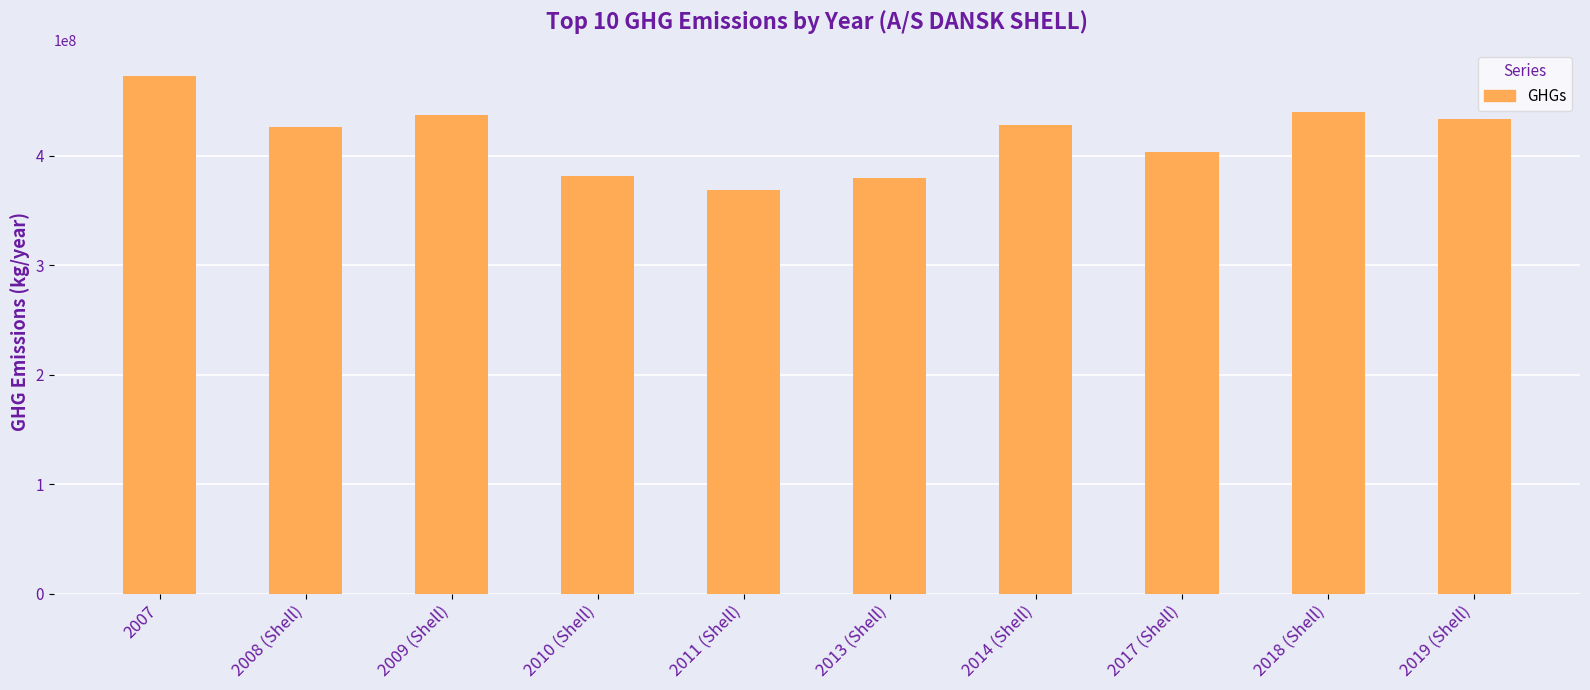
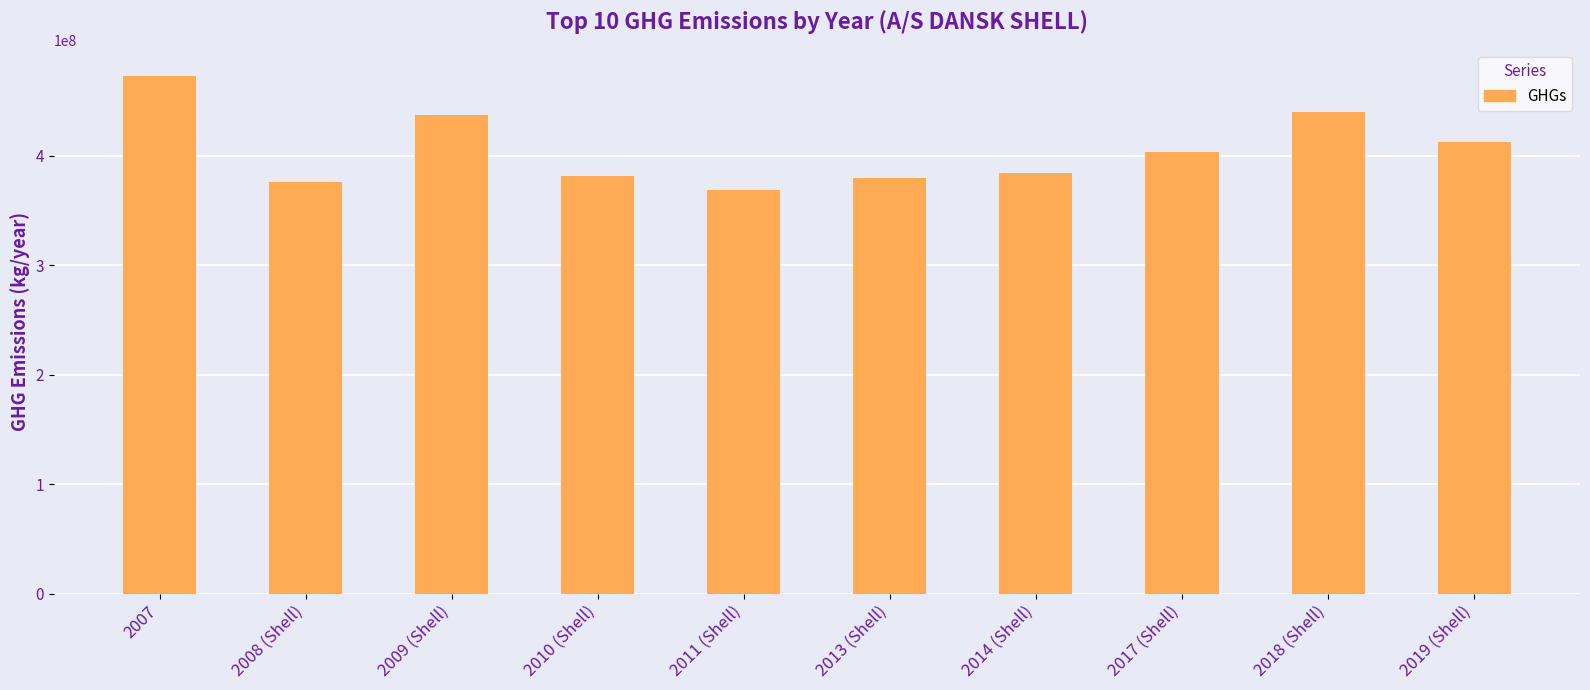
2008 (Shell): 426000000 -> 376000000
2014 (Shell): 428000000 -> 384000000
2019 (Shell): 433000000 -> 413000000
